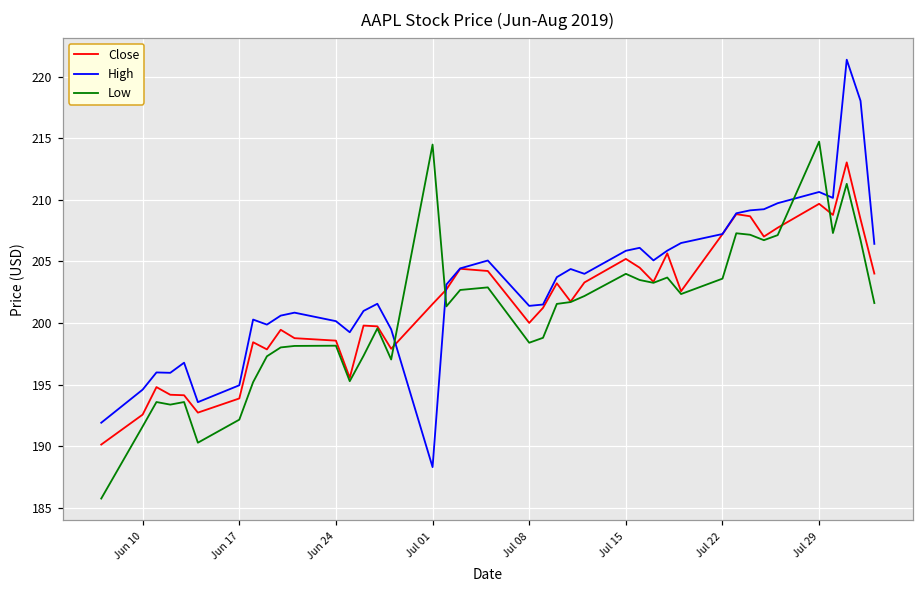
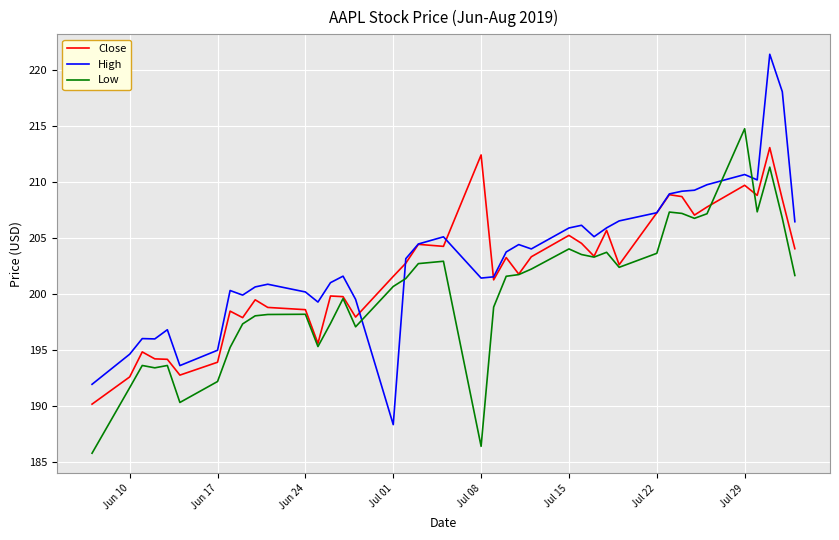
Low, Jul 01: 214.5 -> 200.6
Close, Jul 08: 200.0 -> 212.4
Low, Jul 08: 198.4 -> 186.4
